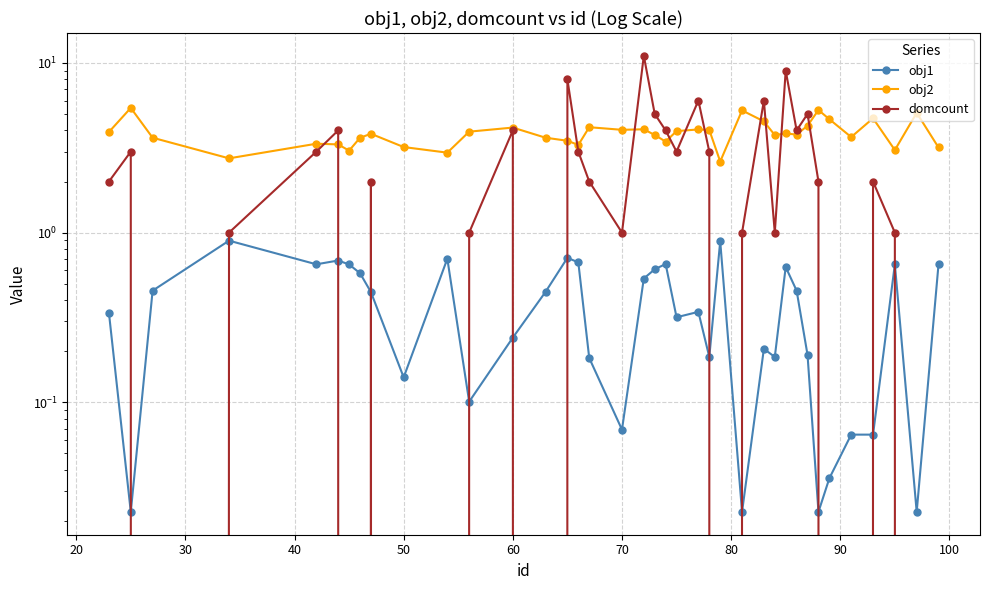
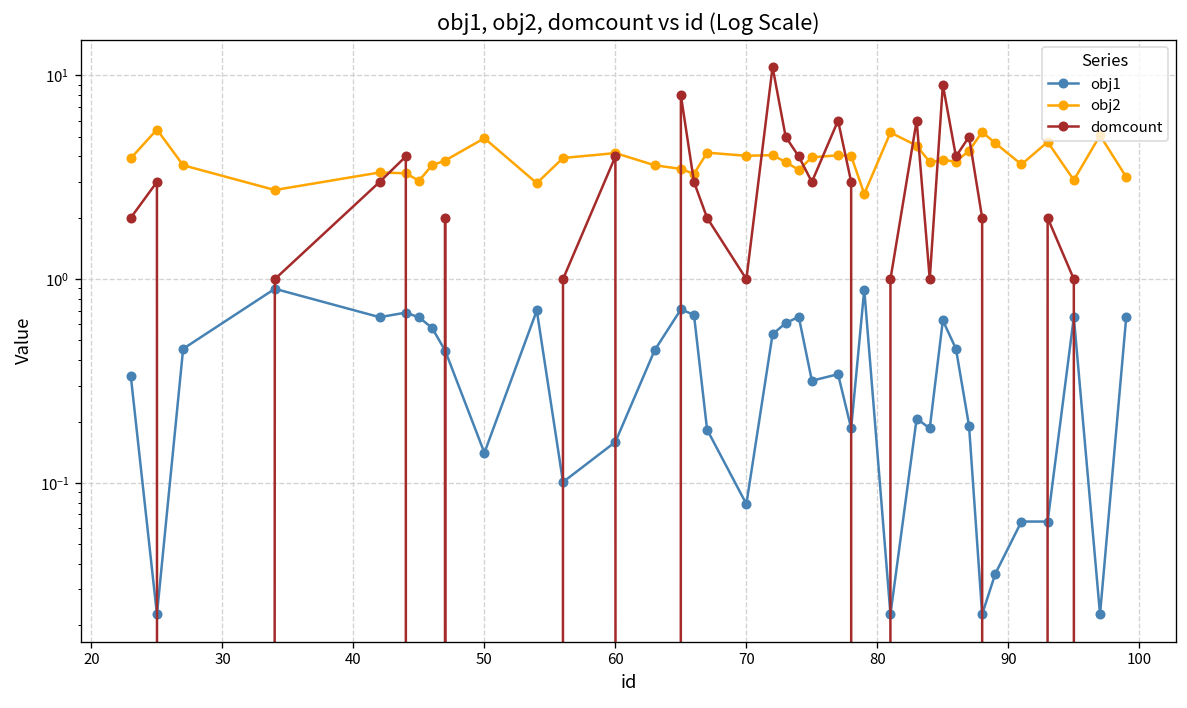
obj2, 50: 3.2 -> 4.9
obj1, 60: 0.24 -> 0.16
obj1, 70: 0.069 -> 0.08
